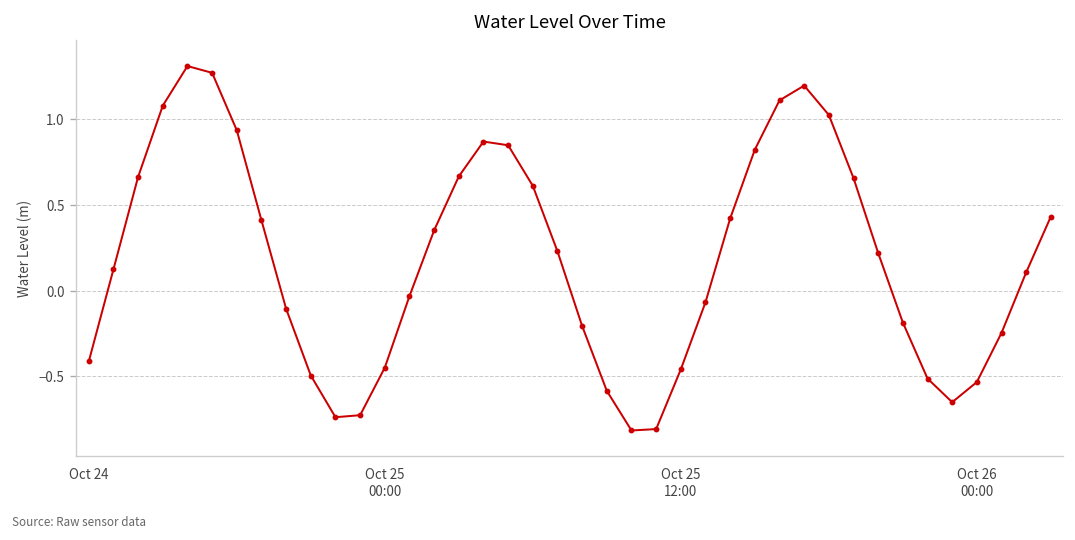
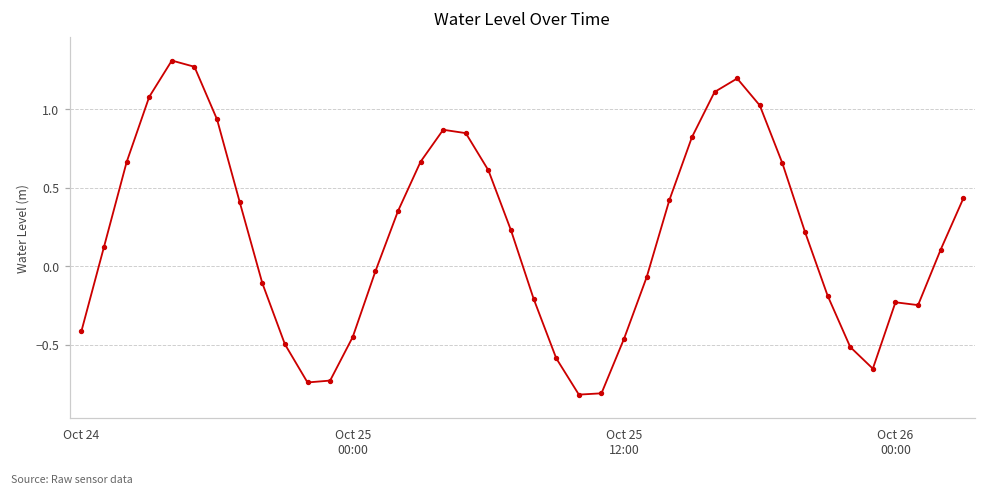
Oct 26 00:00: -0.53 -> -0.23
